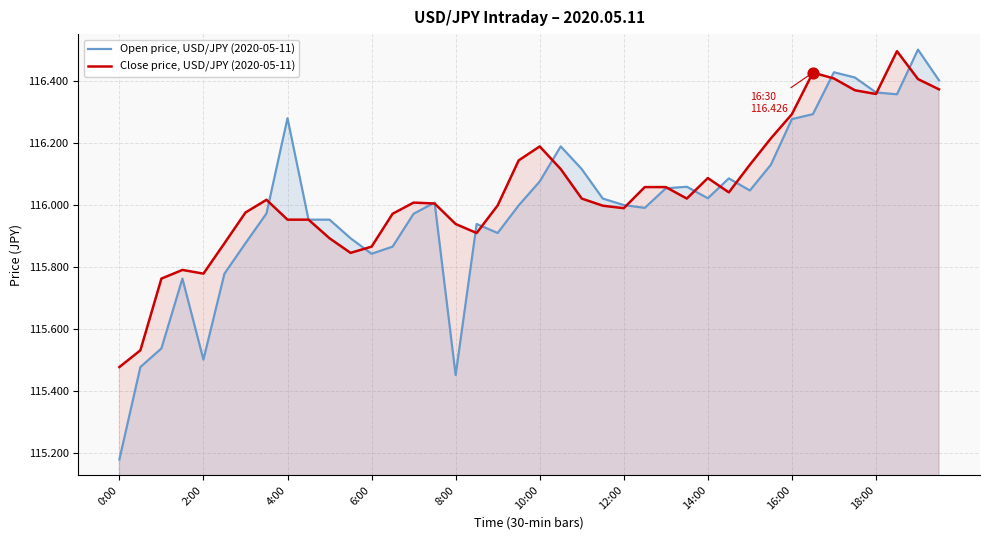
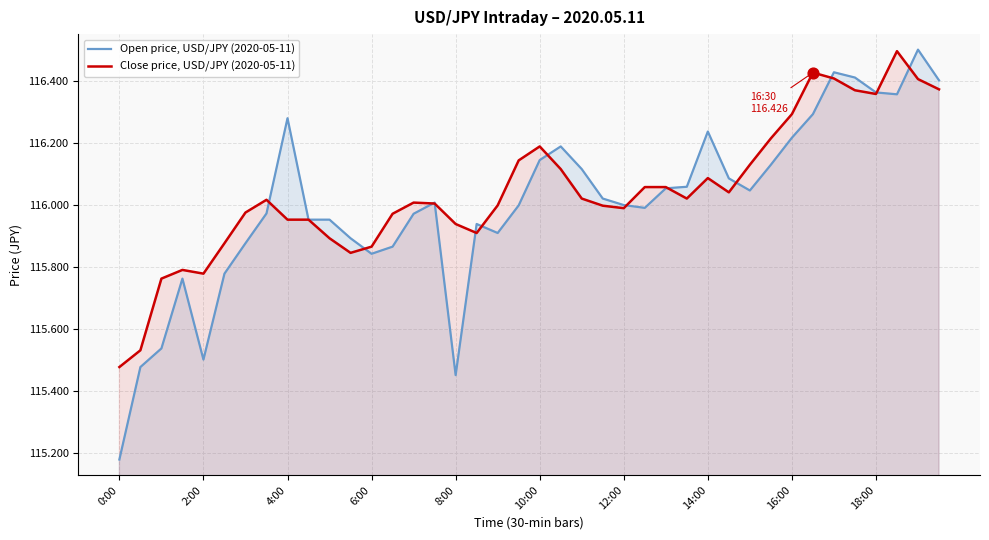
Open price, USD/JPY (2020-05-11), 10:00: 116.08 -> 116.14
Open price, USD/JPY (2020-05-11), 14:00: 116.02 -> 116.24
Open price, USD/JPY (2020-05-11), 16:00: 116.28 -> 116.22
